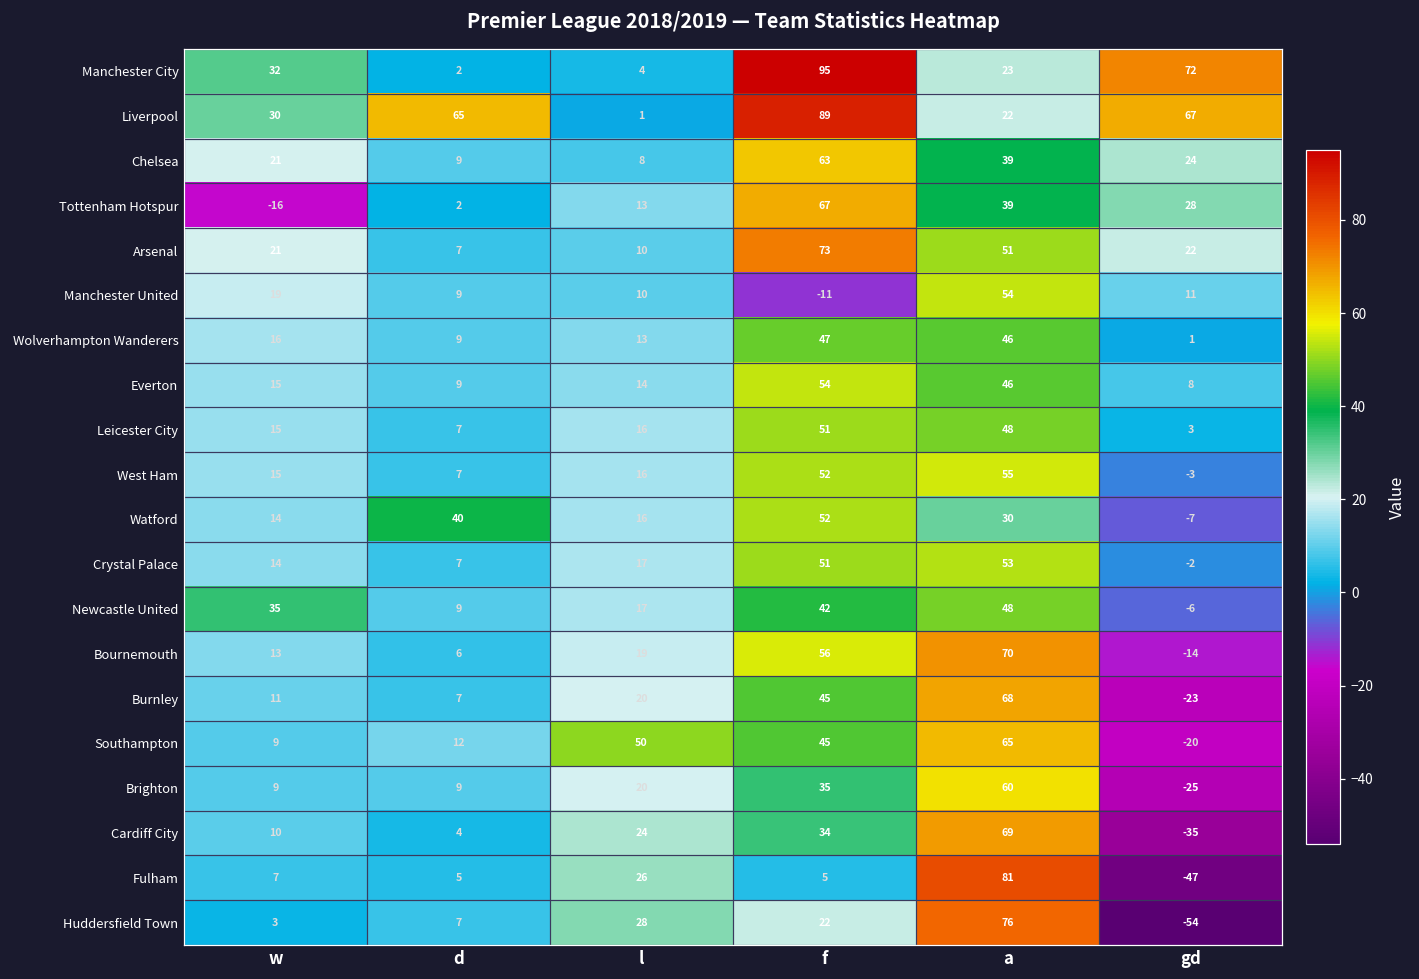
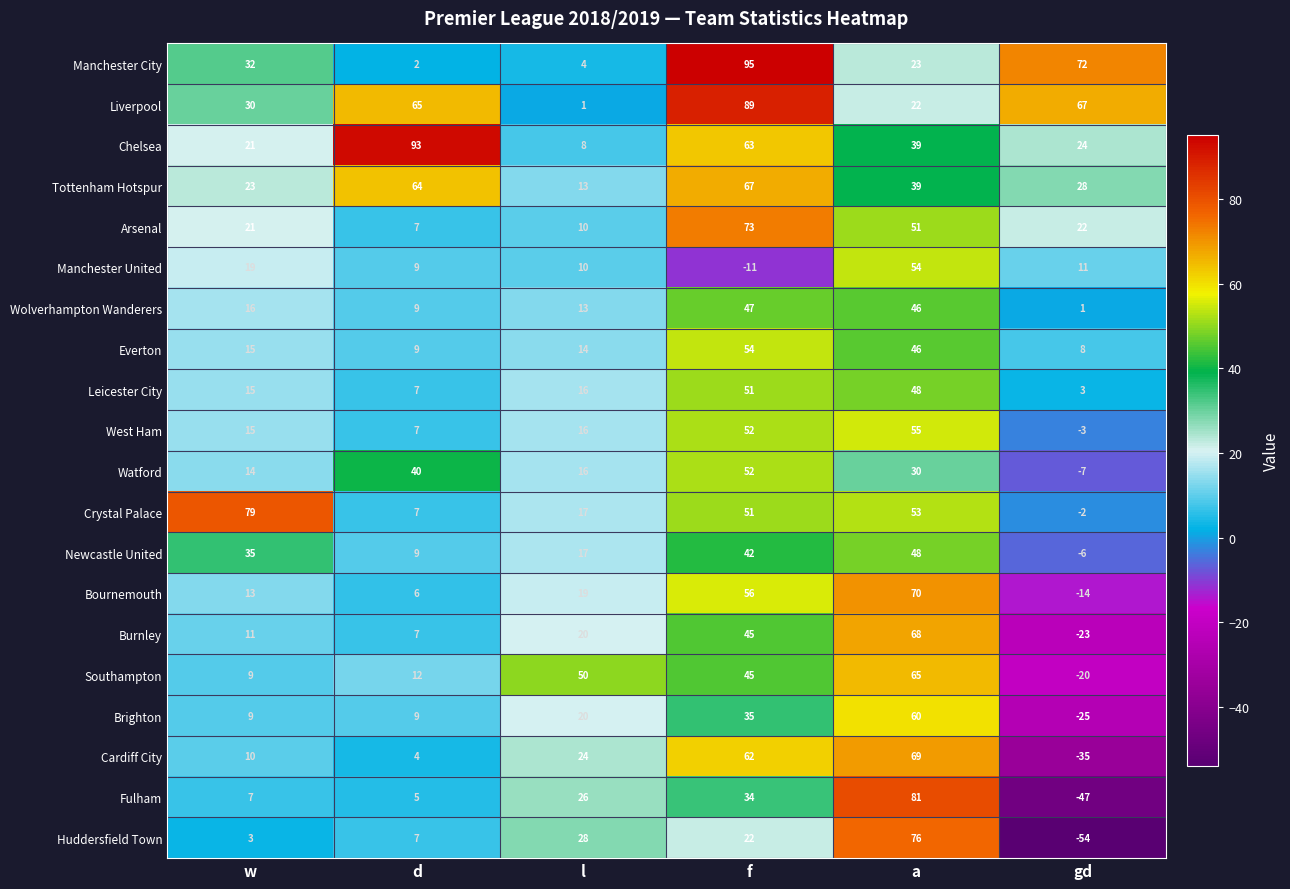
Chelsea, d: 9 -> 93
Tottenham Hotspur, w: -16 -> 23
Tottenham Hotspur, d: 2 -> 64
Crystal Palace, w: 14 -> 79
Cardiff City, f: 34 -> 62
Fulham, f: 5 -> 34
